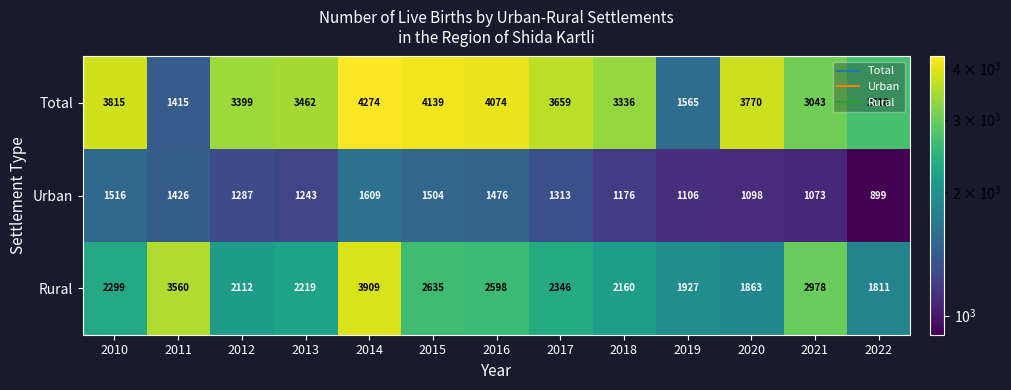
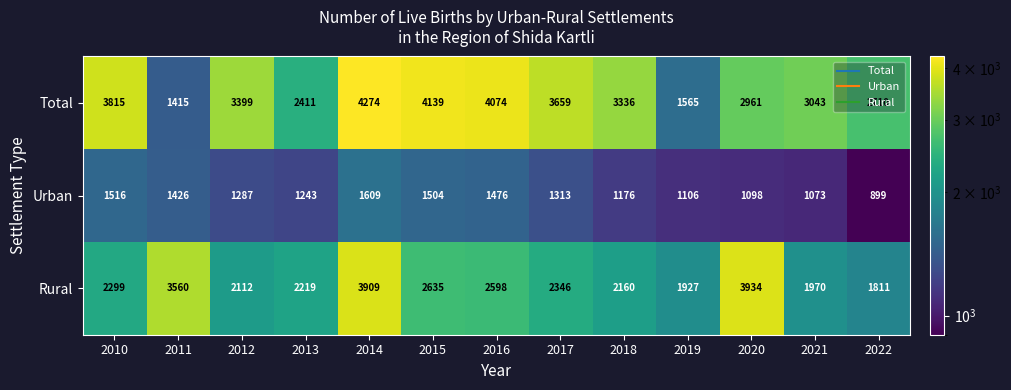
Total, 2013: 3462 -> 2411
Total, 2020: 3770 -> 2961
Rural, 2020: 1863 -> 3934
Rural, 2021: 2978 -> 1970
